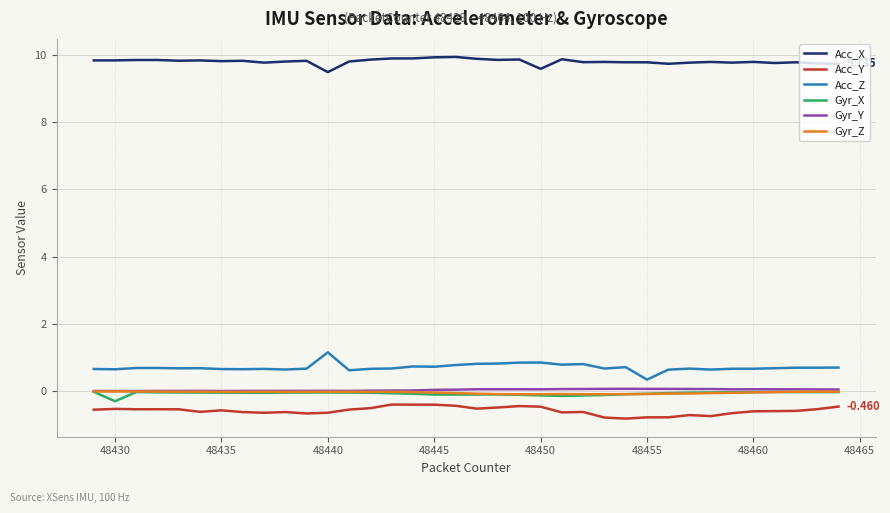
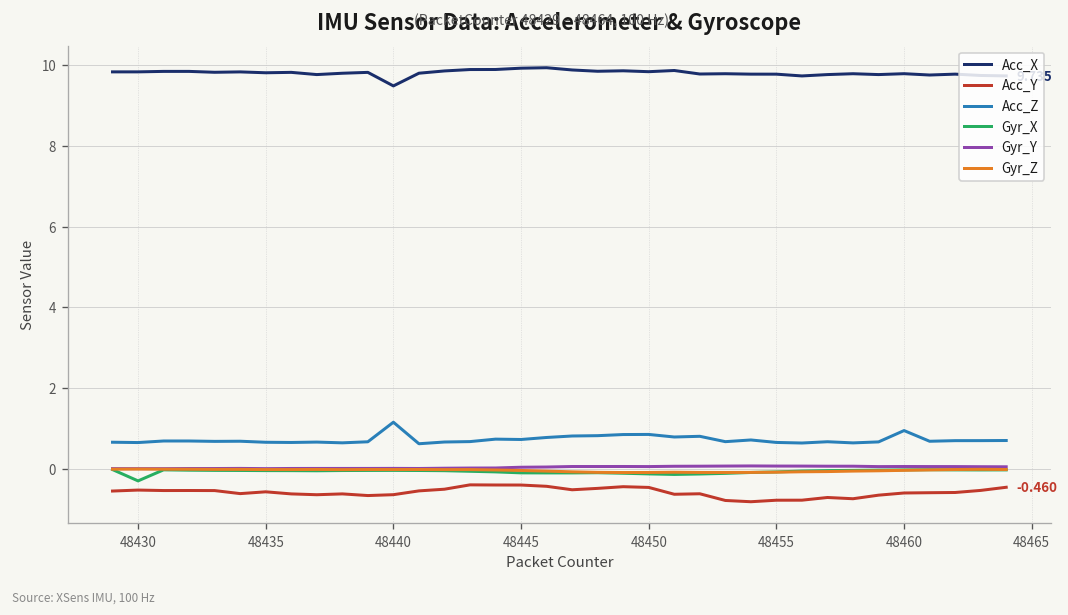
Acc_X, 48450: 9.6 -> 9.8
Acc_Z, 48455: 0.3 -> 0.7
Acc_Z, 48460: 0.7 -> 0.9
